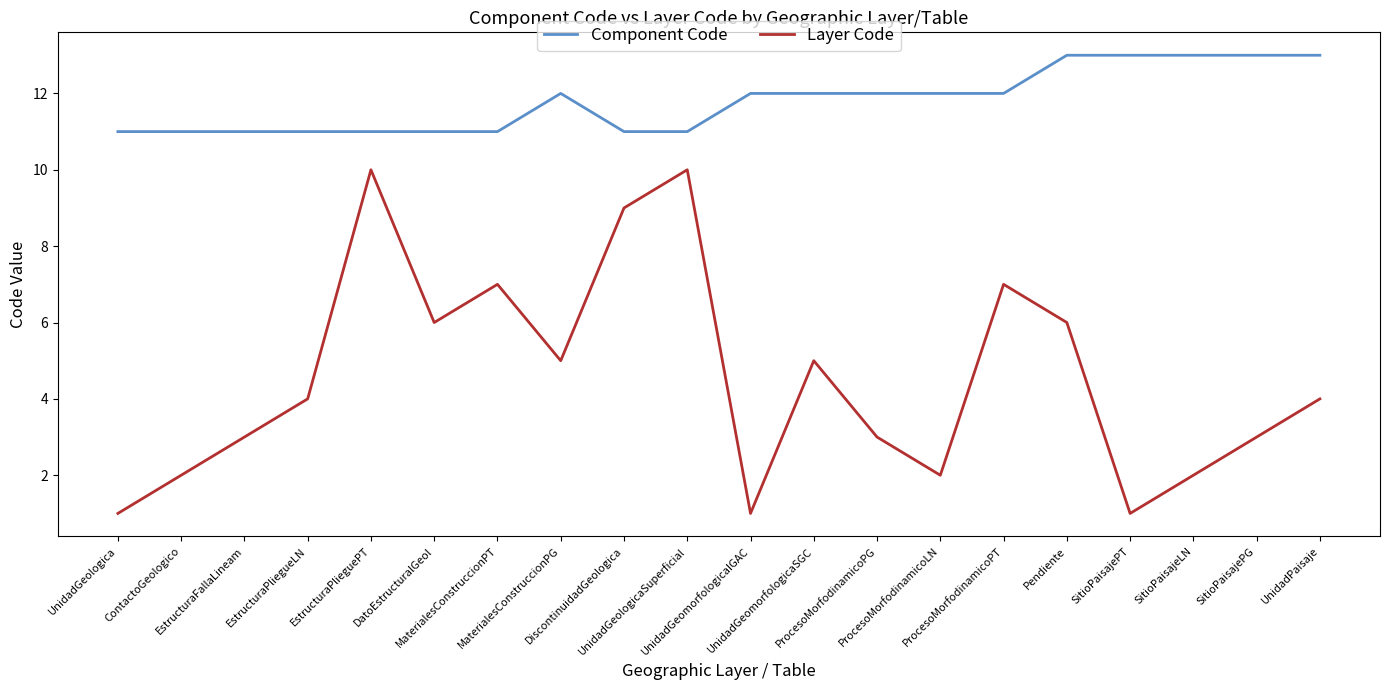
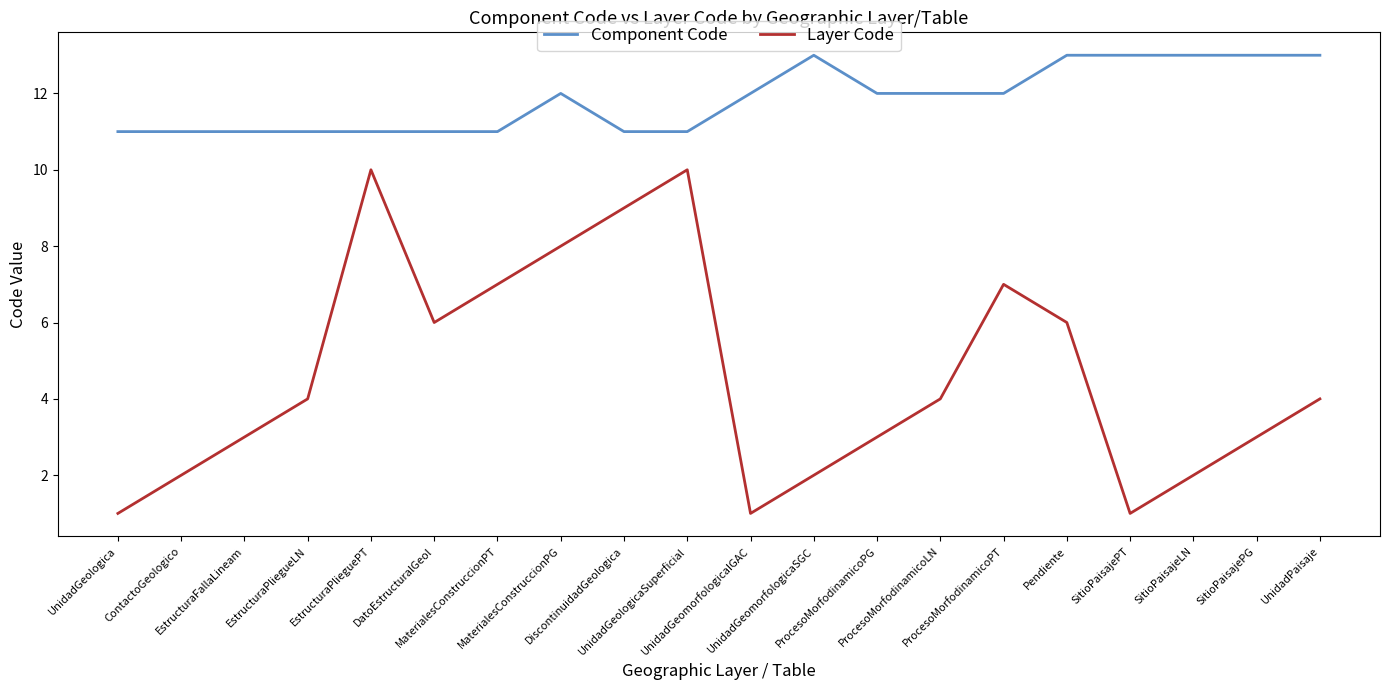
Layer Code, MaterialesConstruccionPG: 5 -> 8
Component Code, UnidadGeomorfologicaSGC: 12 -> 13
Layer Code, UnidadGeomorfologicaSGC: 5 -> 2
Layer Code, ProcesoMorfodinamicoLN: 2 -> 4
